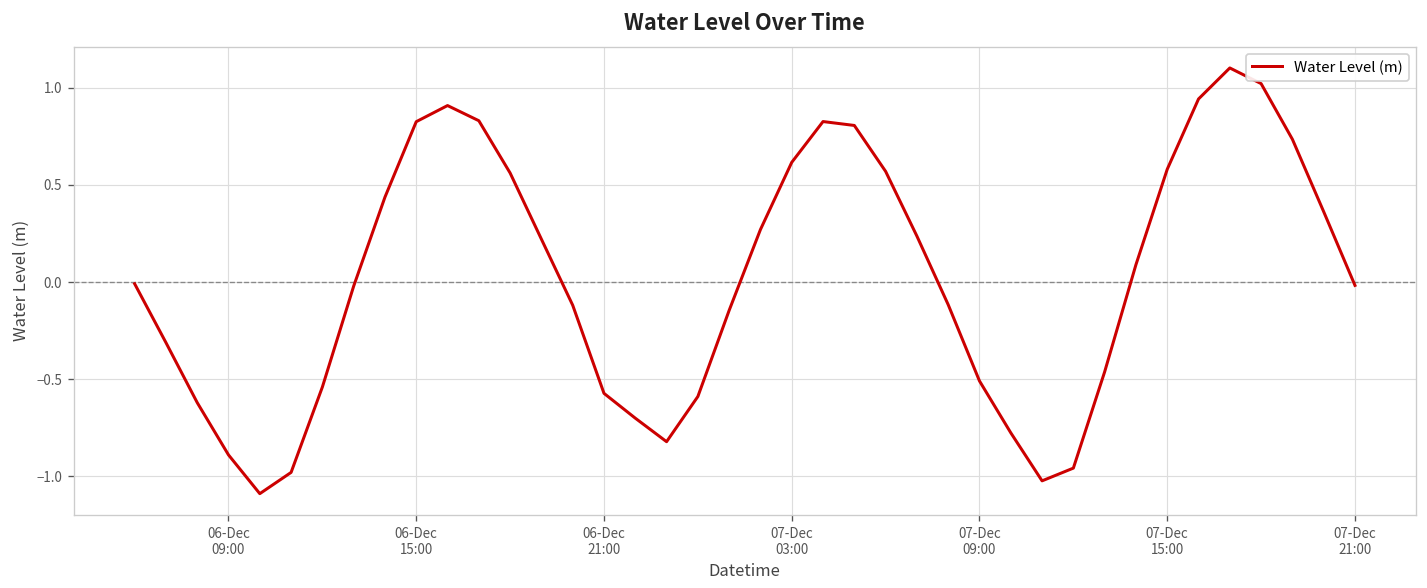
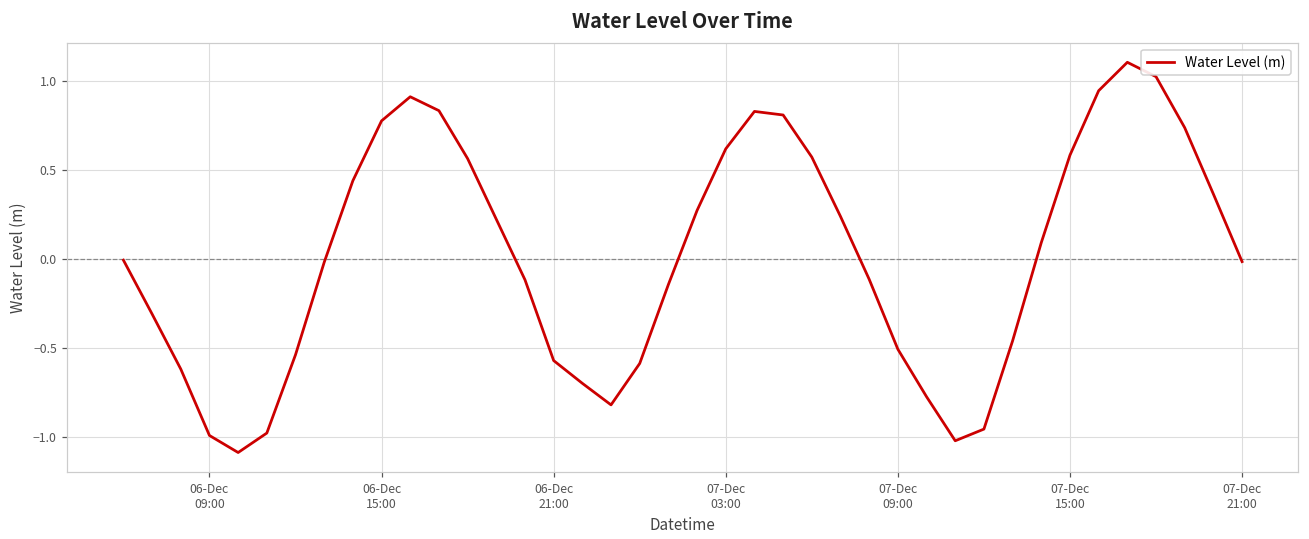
06-Dec 09:00: -0.89 -> -0.99
06-Dec 15:00: 0.83 -> 0.77
